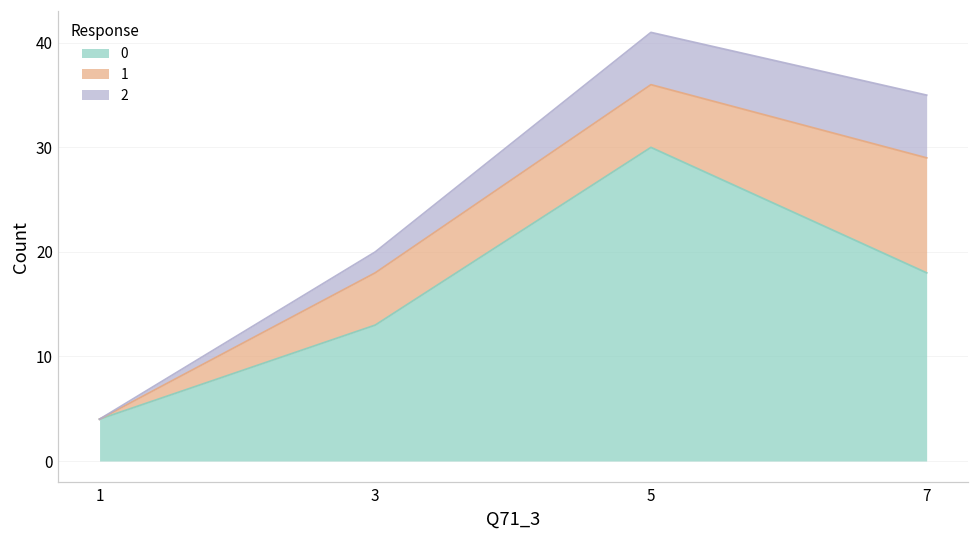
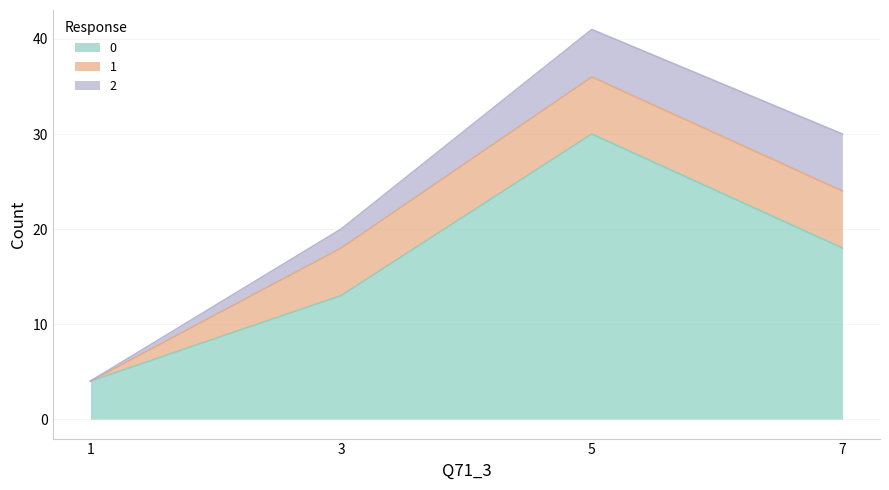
1, 7: 11 -> 6
